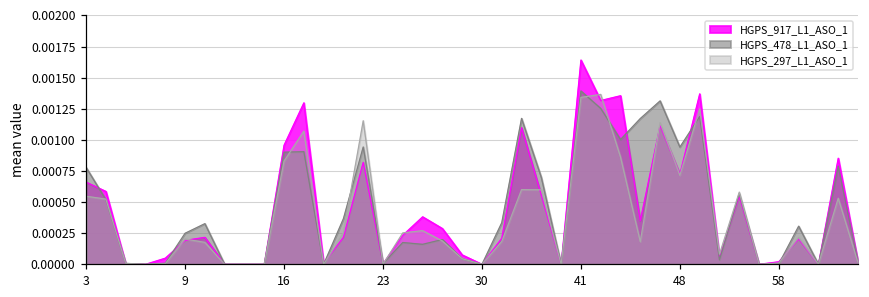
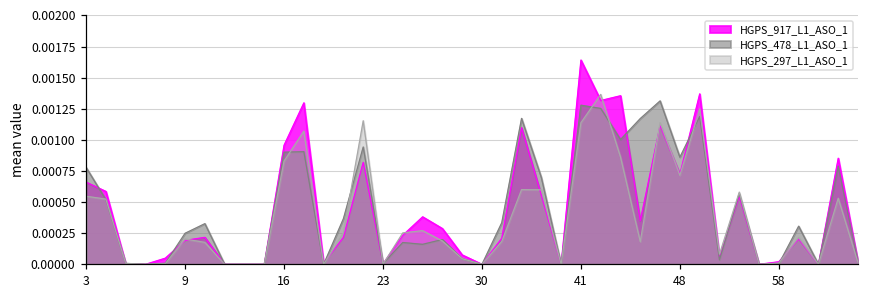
HGPS_478_L1_ASO_1, 41: 0.00139 -> 0.00128
HGPS_297_L1_ASO_1, 41: 0.00134 -> 0.00114
HGPS_478_L1_ASO_1, 48: 0.00094 -> 0.00086
